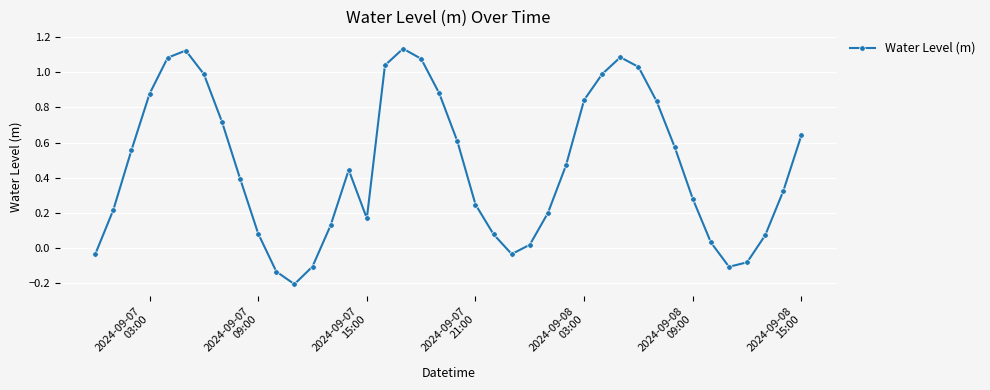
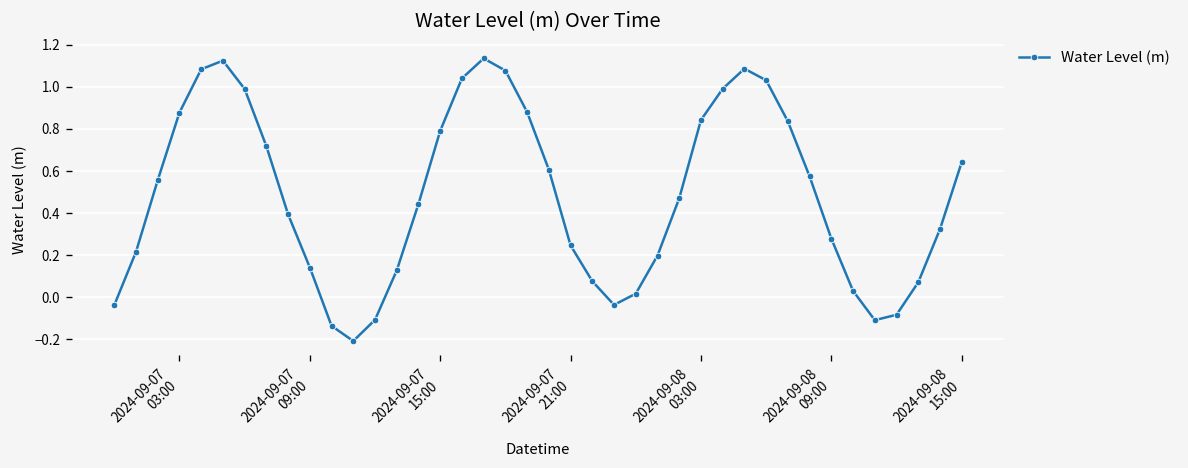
2024-09-07 09:00: 0.08 -> 0.14
2024-09-07 15:00: 0.17 -> 0.79
